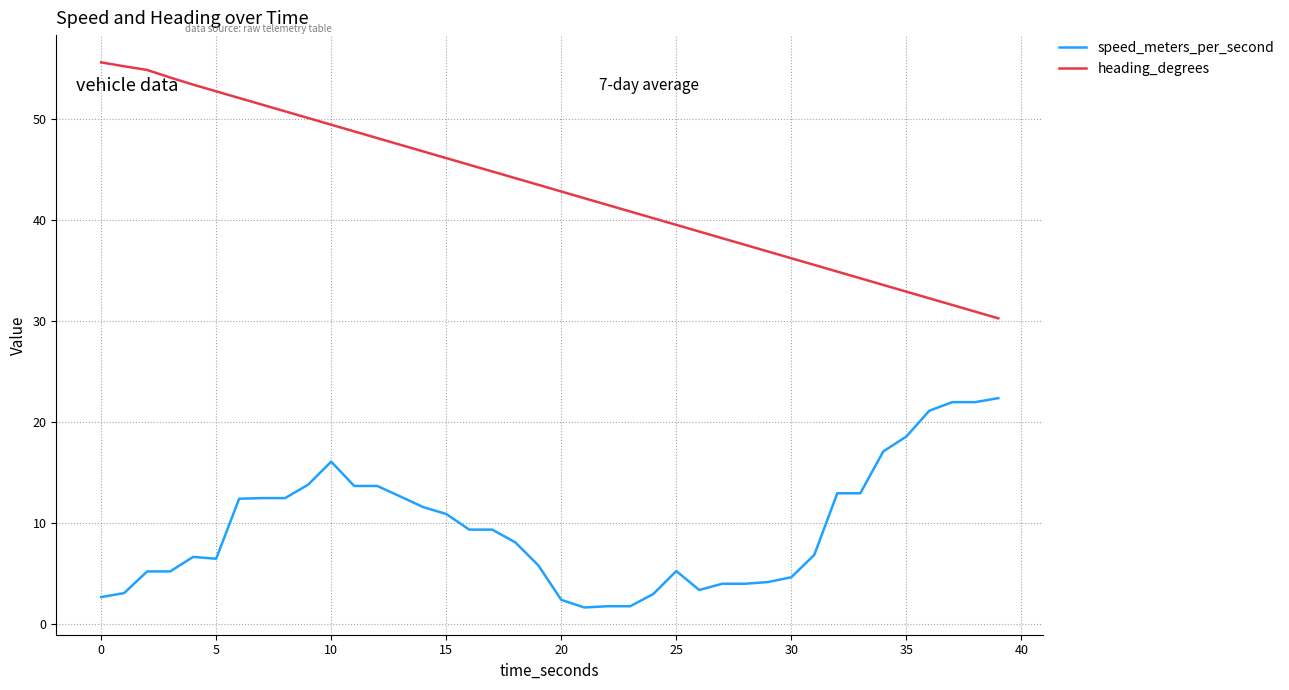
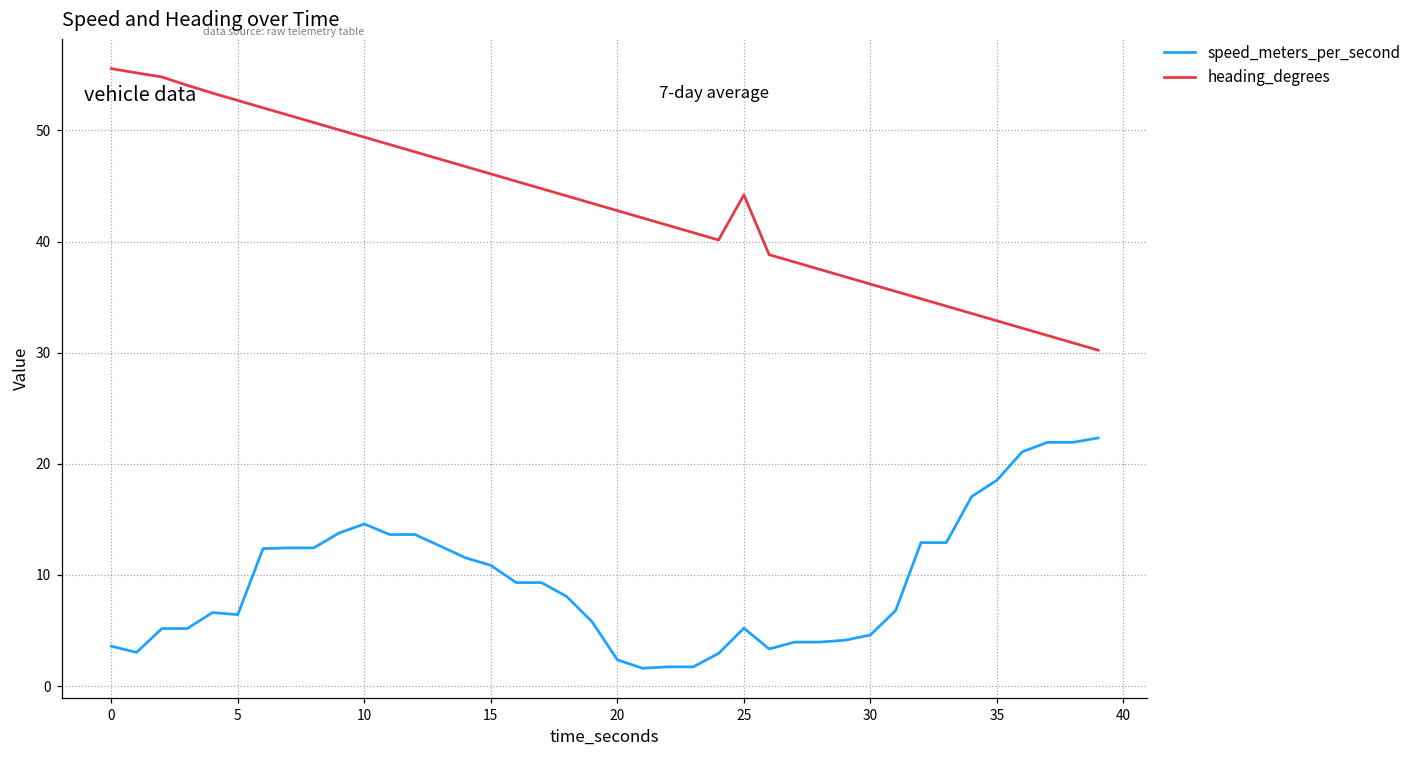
speed_meters_per_second, 0: 2.6 -> 3.6
speed_meters_per_second, 10: 16.0 -> 14.6
heading_degrees, 25: 39.5 -> 44.2
